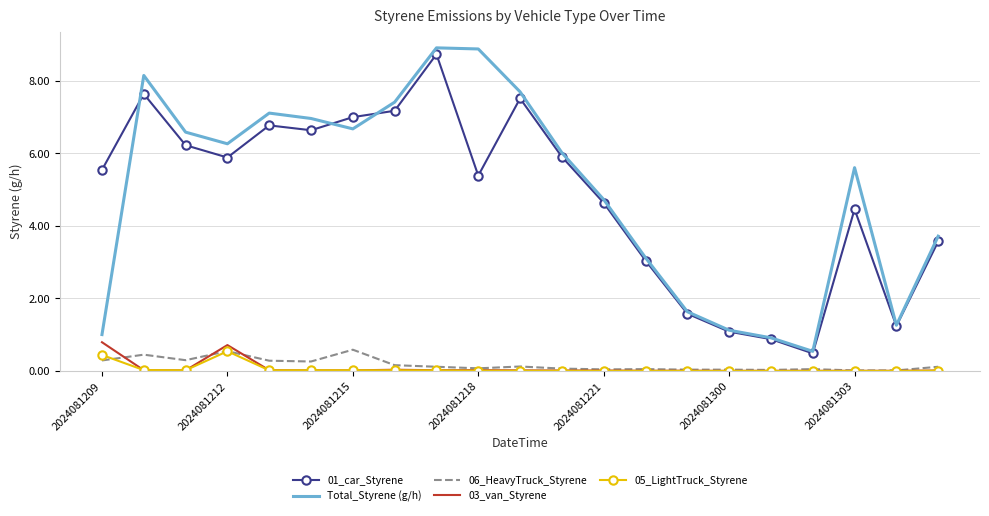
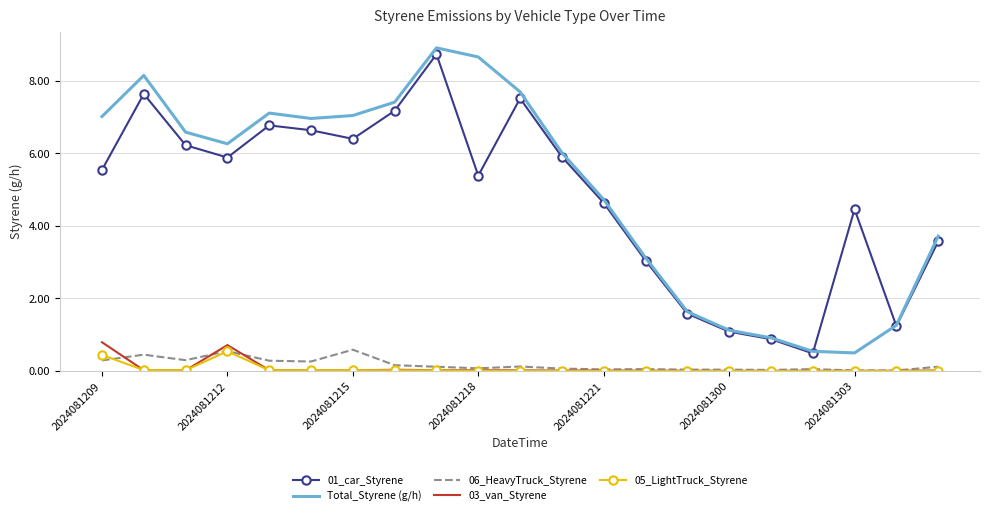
Total_Styrene (g/h), 2024081209: 1.0 -> 7.0
01_car_Styrene, 2024081215: 7.0 -> 6.4
Total_Styrene (g/h), 2024081215: 6.7 -> 7.0
Total_Styrene (g/h), 2024081218: 8.9 -> 8.7
Total_Styrene (g/h), 2024081303: 5.6 -> 0.5
